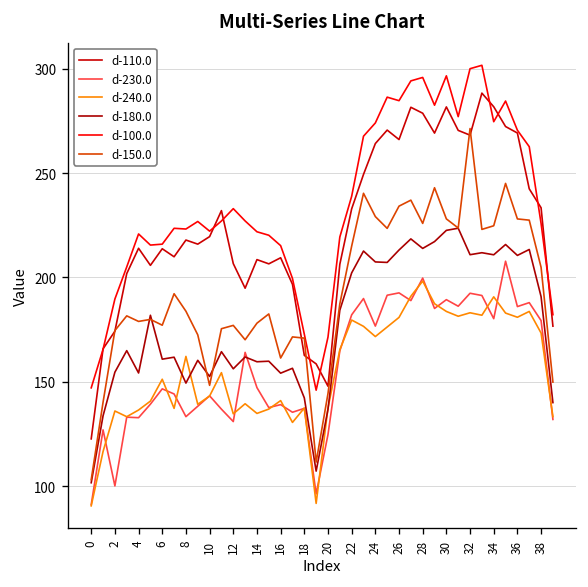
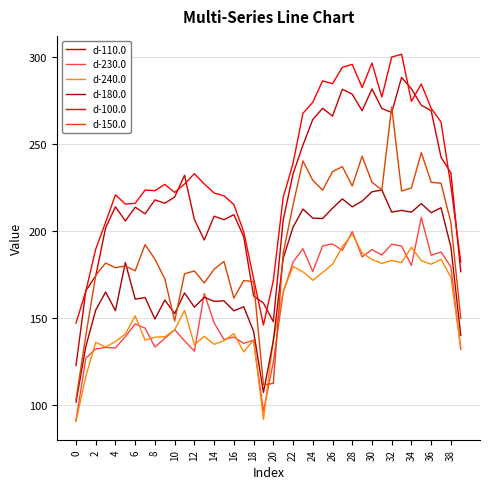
d-230.0, 2: 100 -> 132
d-240.0, 8: 162 -> 139
d-150.0, 20: 144 -> 112
